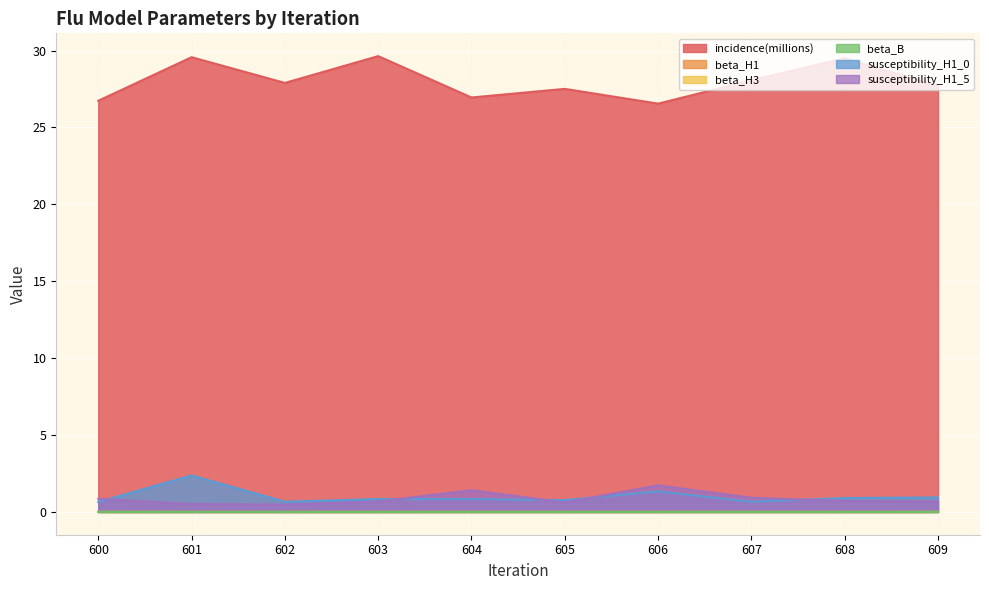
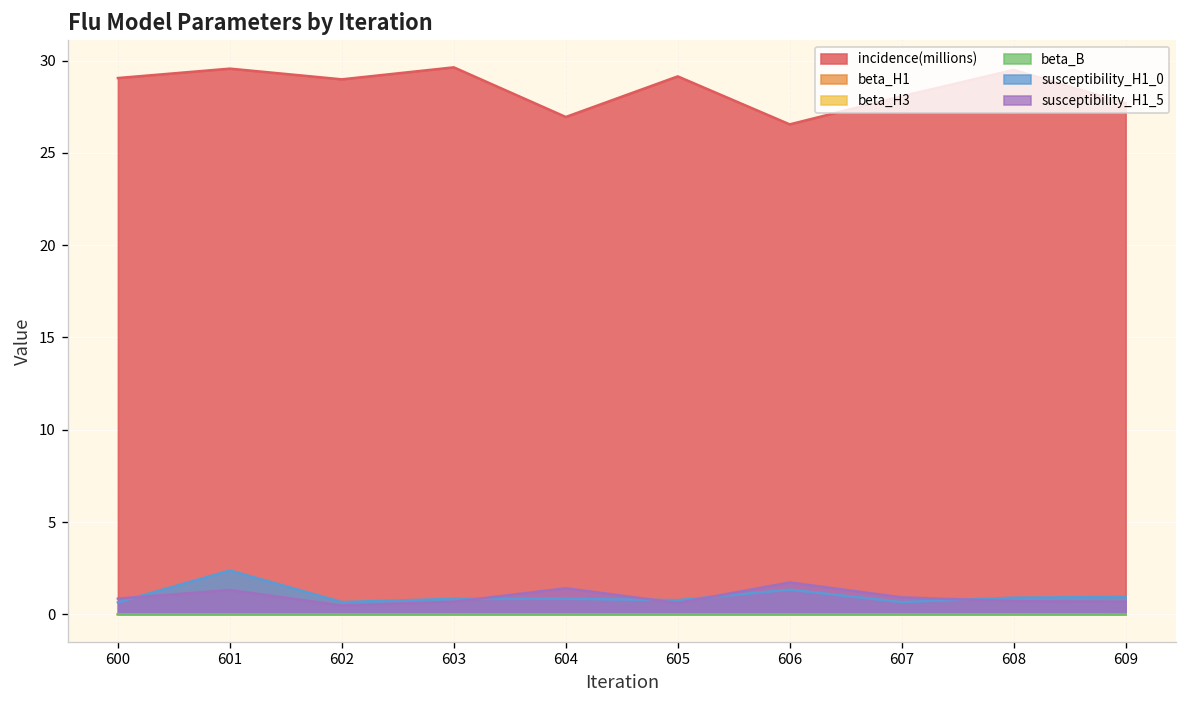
incidence(millions), 600: 26.7 -> 29.1
susceptibility_H1_5, 601: 0.5 -> 1.3
incidence(millions), 602: 27.9 -> 29.0
incidence(millions), 605: 27.5 -> 29.1
